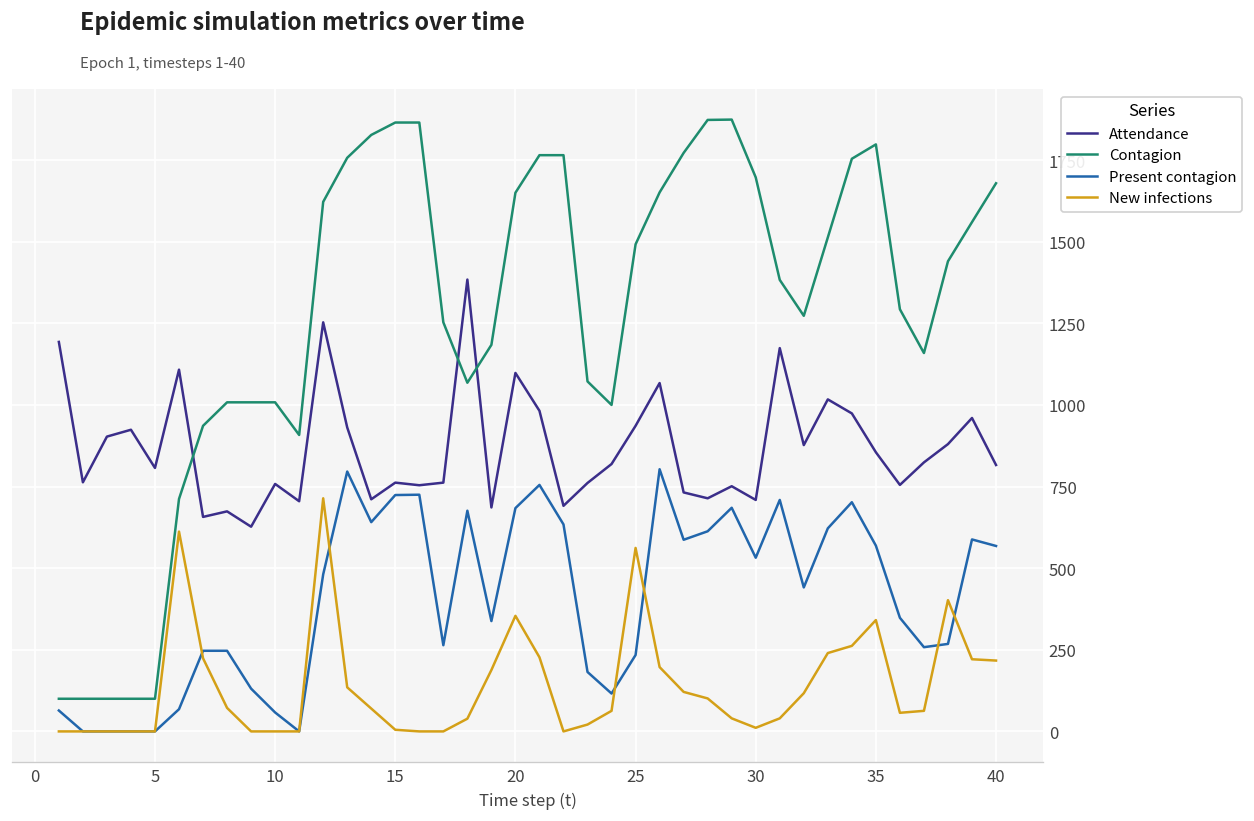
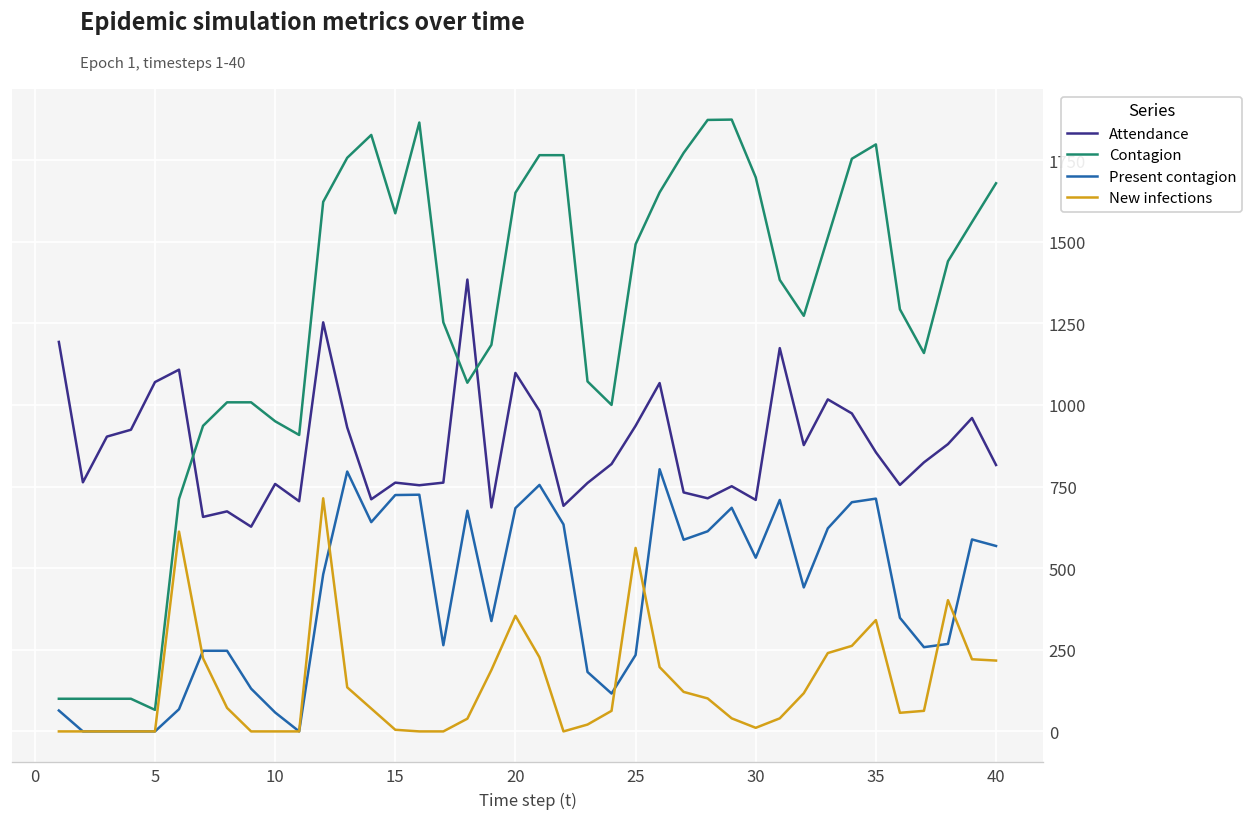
Attendance, 5: 810 -> 1070
Contagion, 5: 100 -> 70
Contagion, 10: 1010 -> 950
Contagion, 15: 1870 -> 1590
Present contagion, 35: 570 -> 710
